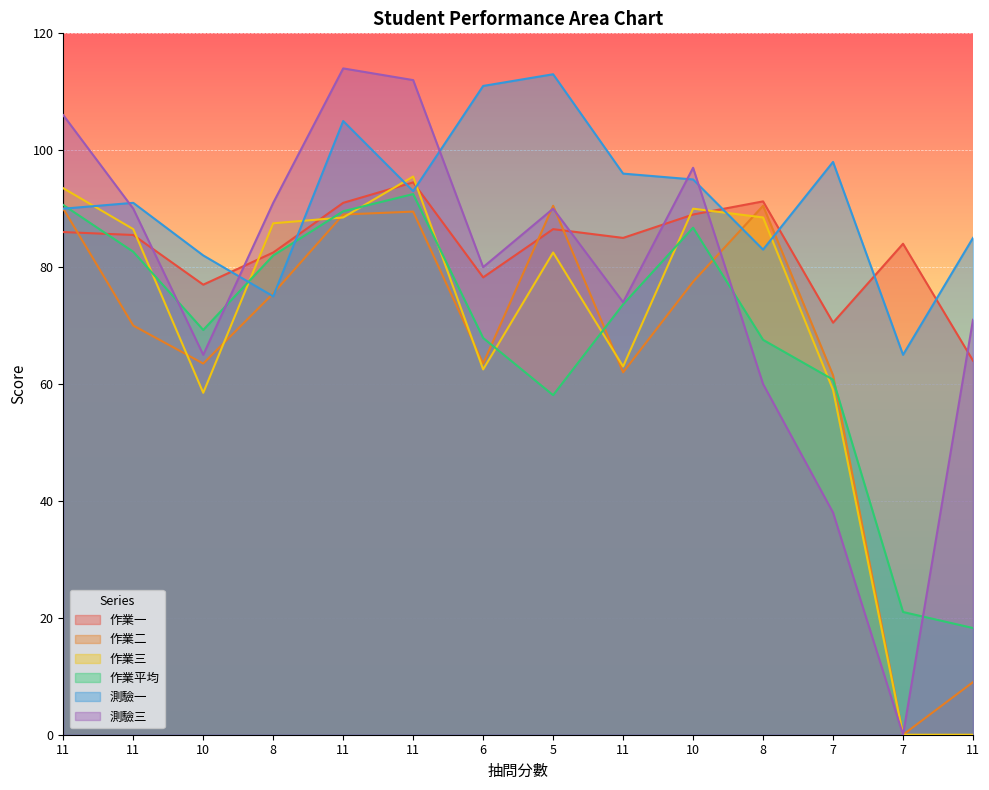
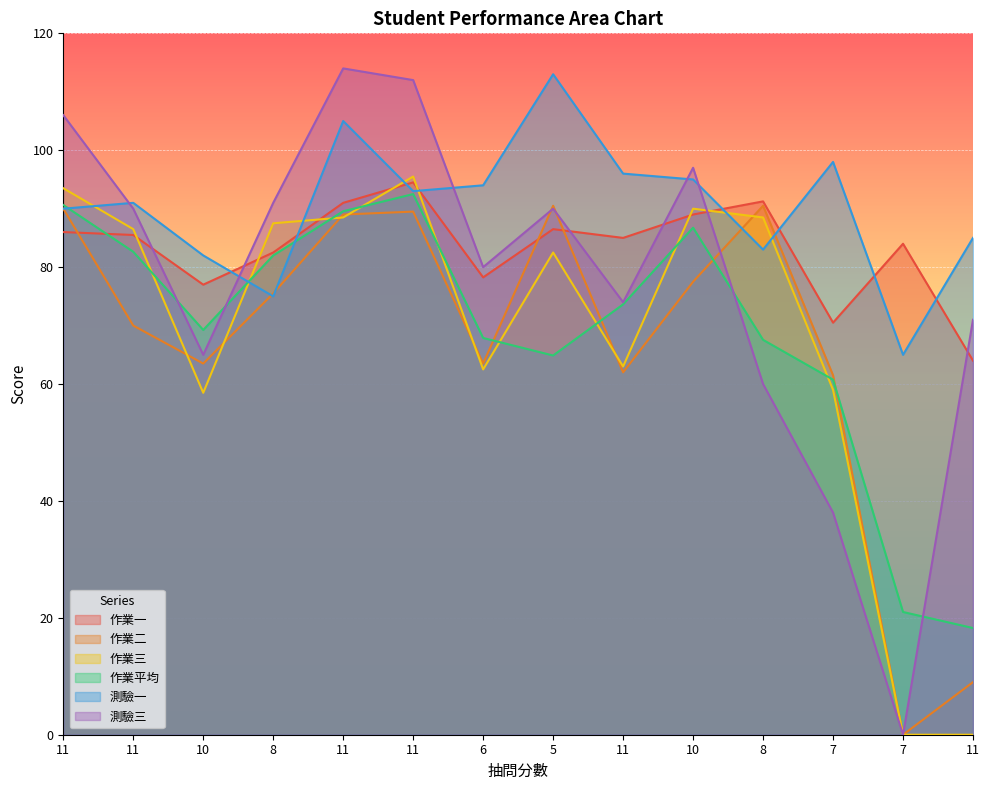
測驗一, 6: 111 -> 94
作業平均, 5: 58 -> 65
